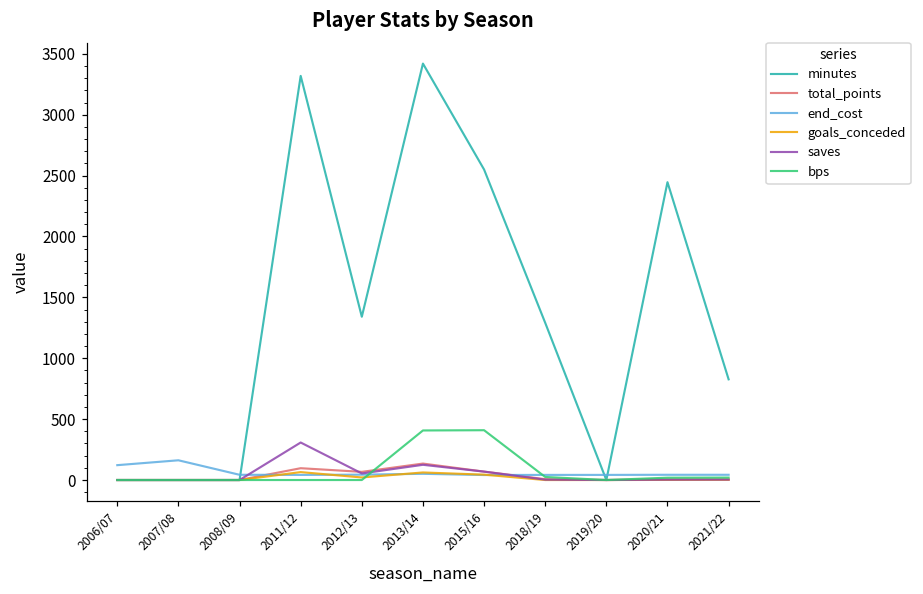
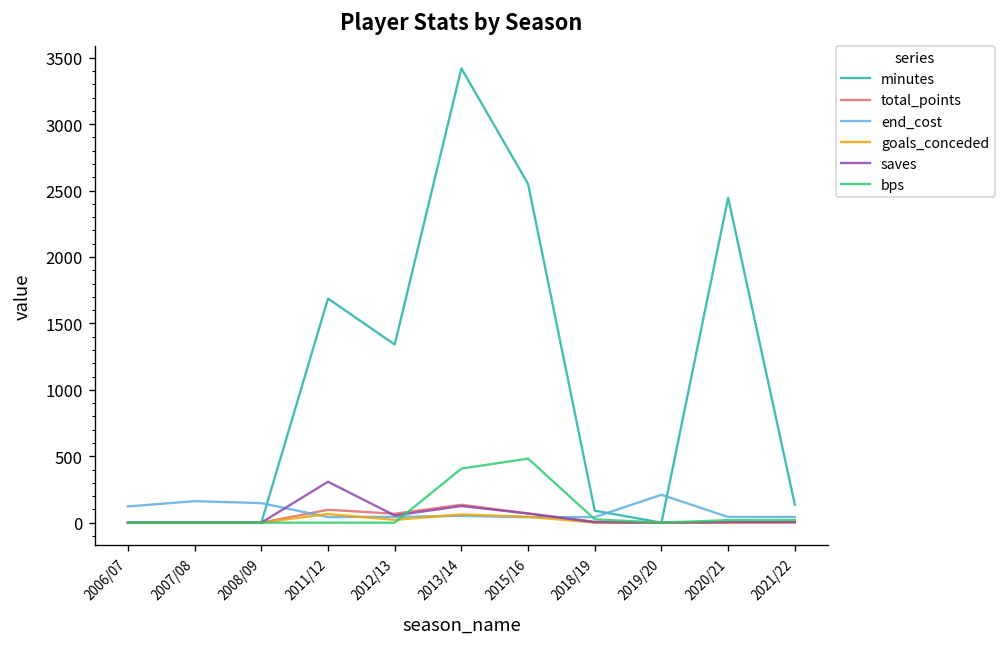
end_cost, 2008/09: 40 -> 150
minutes, 2011/12: 3320 -> 1690
bps, 2015/16: 410 -> 480
minutes, 2018/19: 1290 -> 90
end_cost, 2019/20: 40 -> 210
minutes, 2021/22: 830 -> 140
